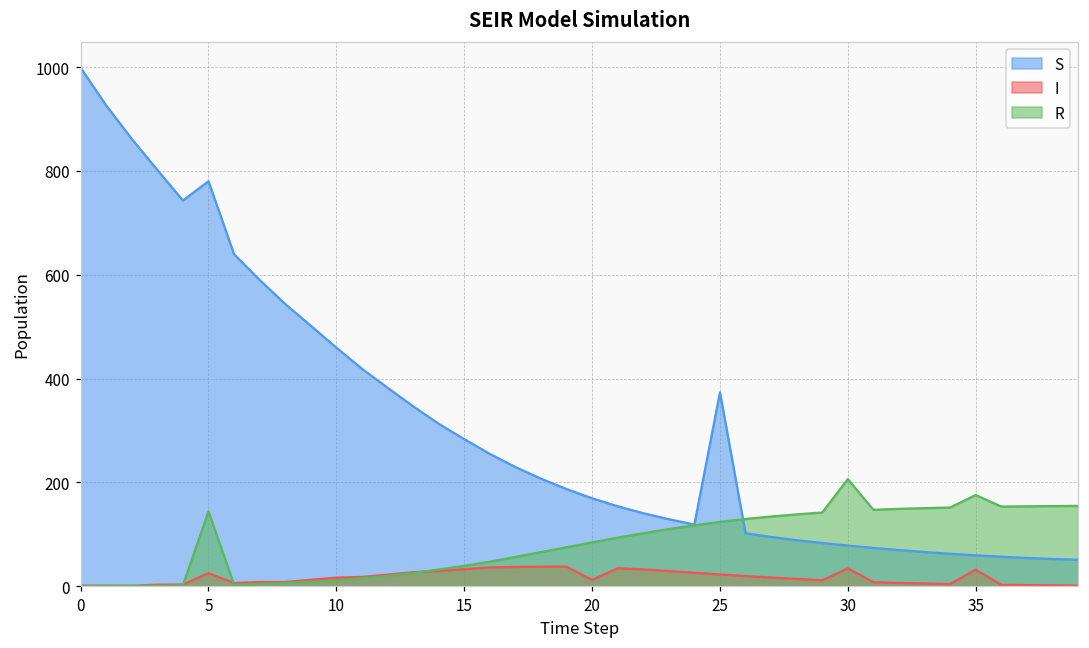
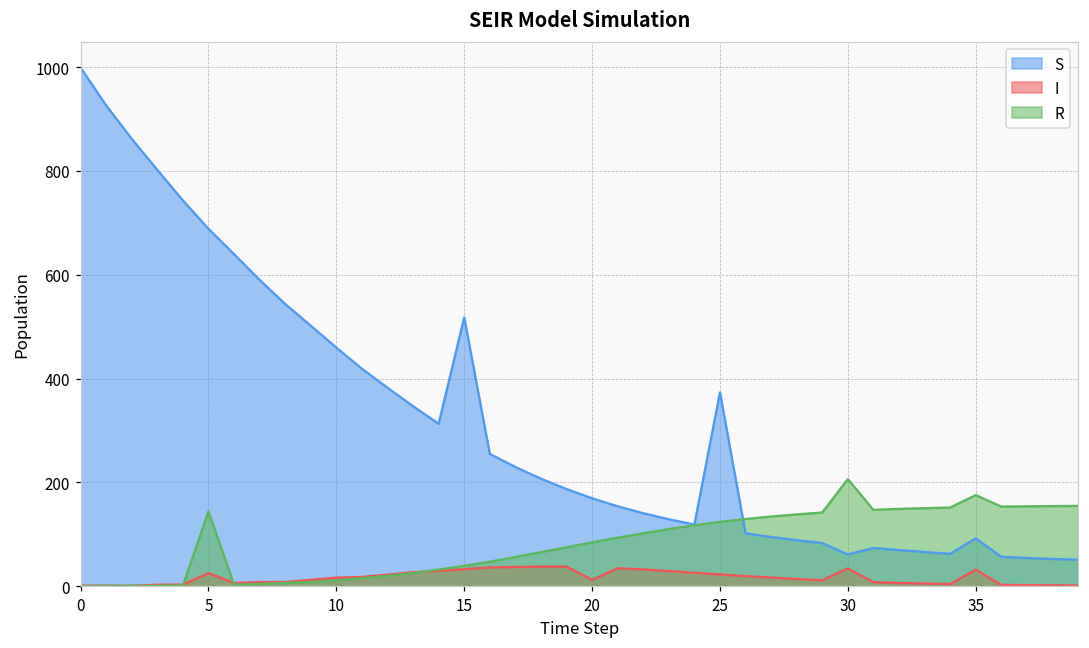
S, 5: 780 -> 690
S, 15: 280 -> 520
S, 30: 80 -> 60
S, 35: 60 -> 90
